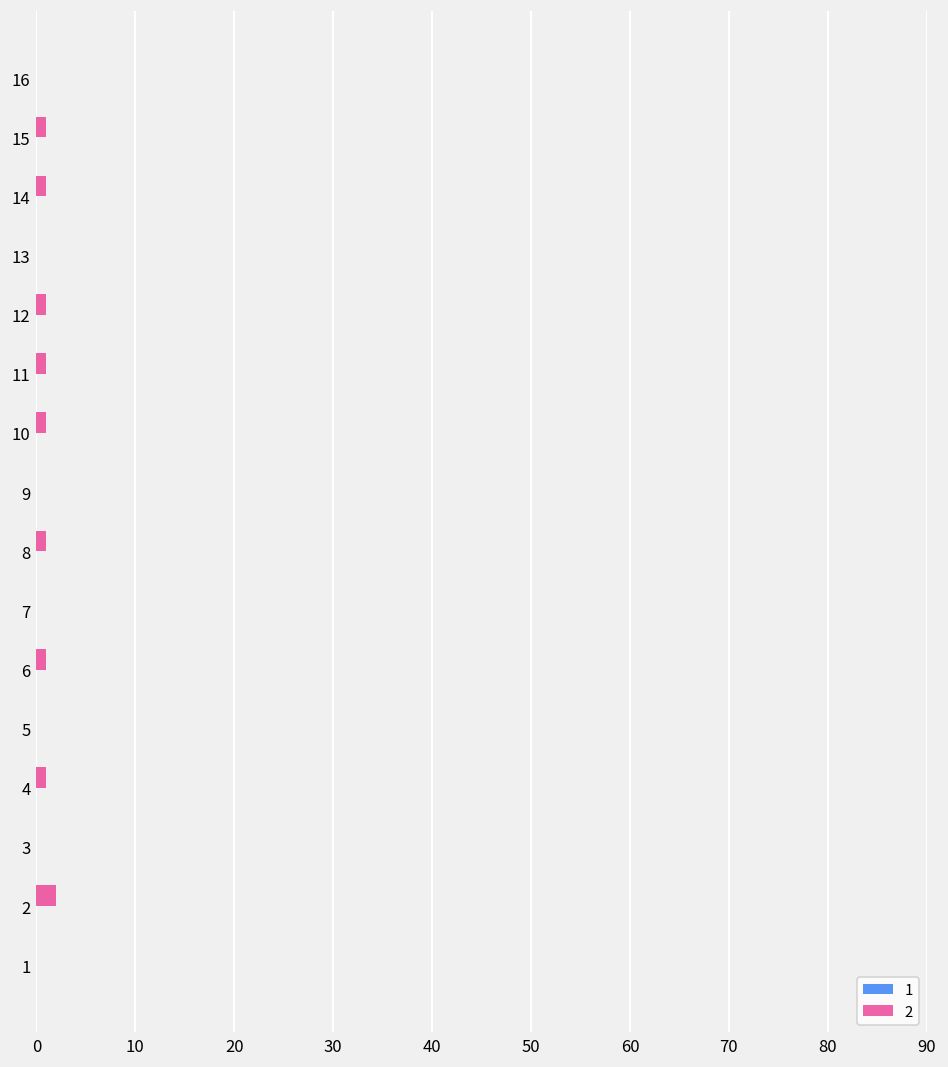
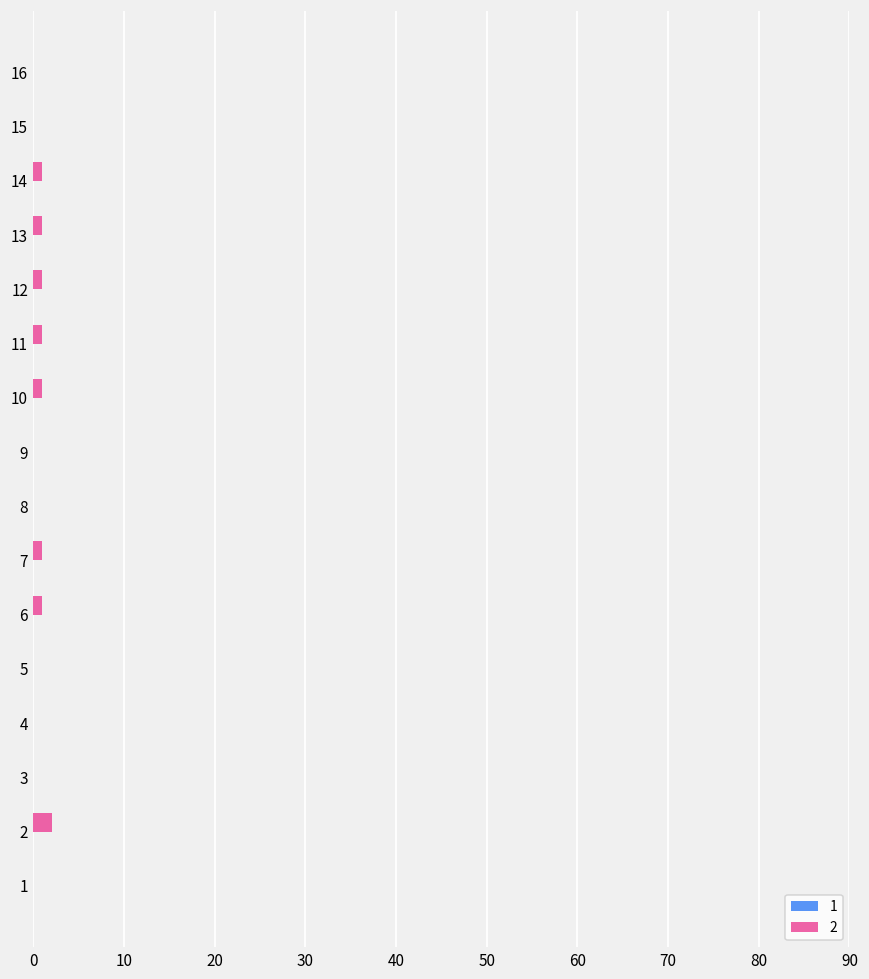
2, 15: 1 -> 0
2, 13: 0 -> 1
2, 8: 1 -> 0
2, 7: 0 -> 1
2, 4: 1 -> 0
